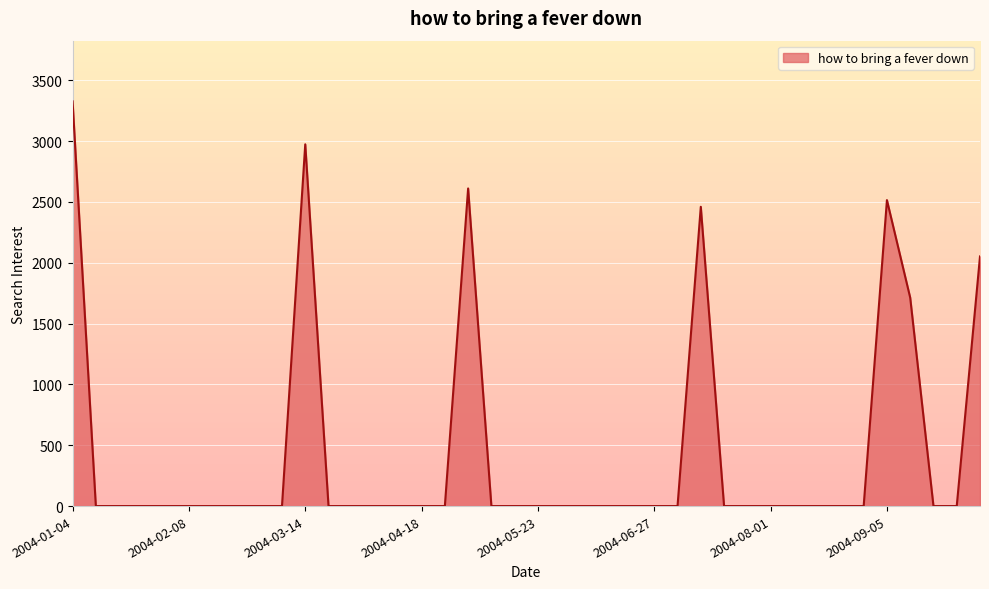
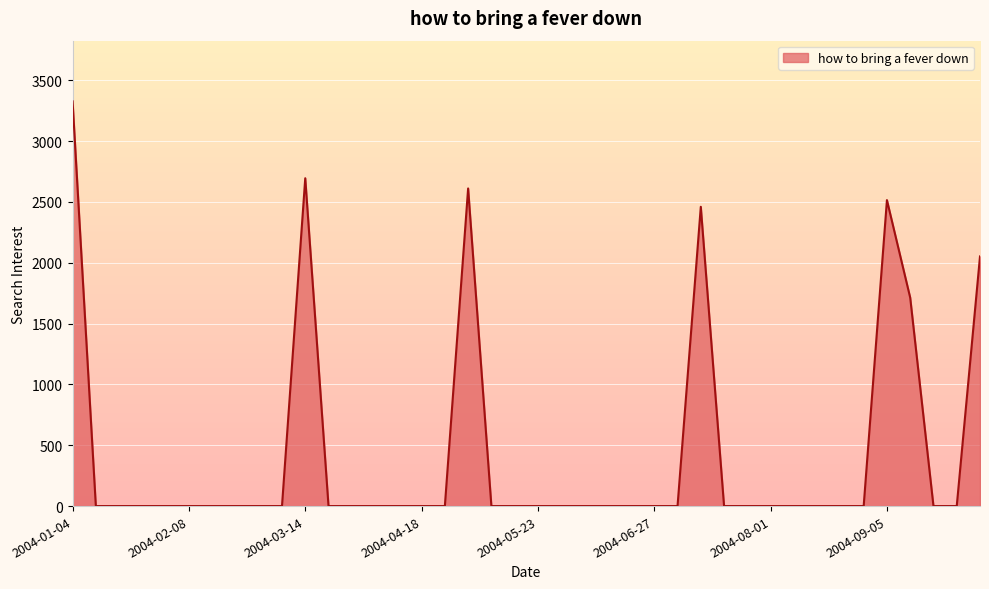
2004-03-14: 2970 -> 2690
